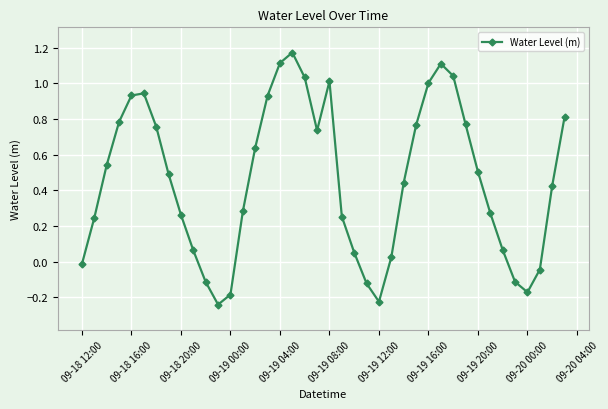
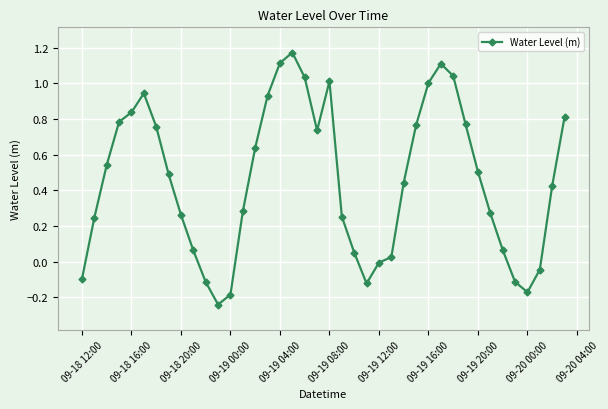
09-18 12:00: -0.01 -> -0.10
09-18 16:00: 0.93 -> 0.84
09-19 12:00: -0.22 -> -0.01
